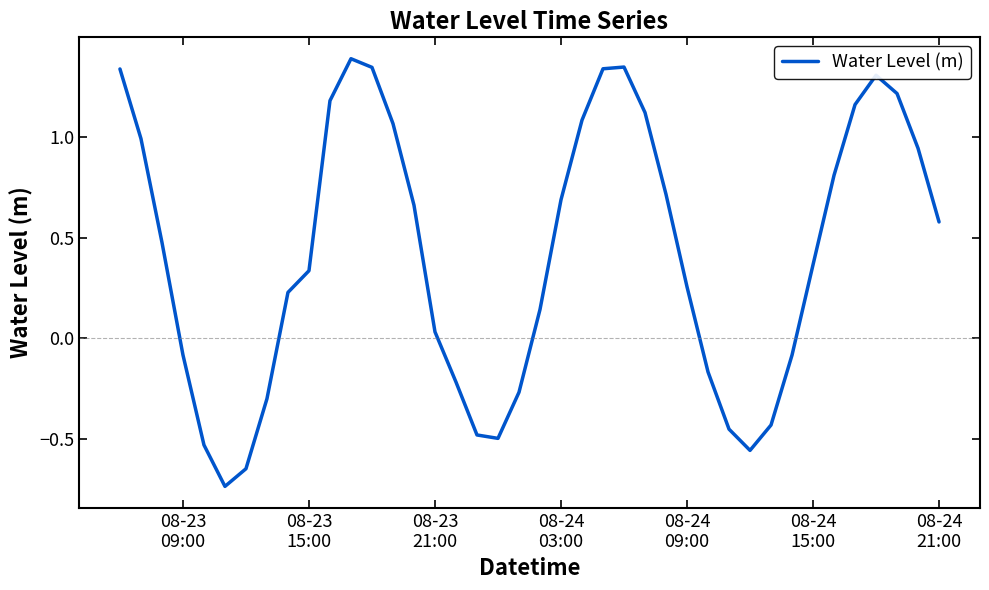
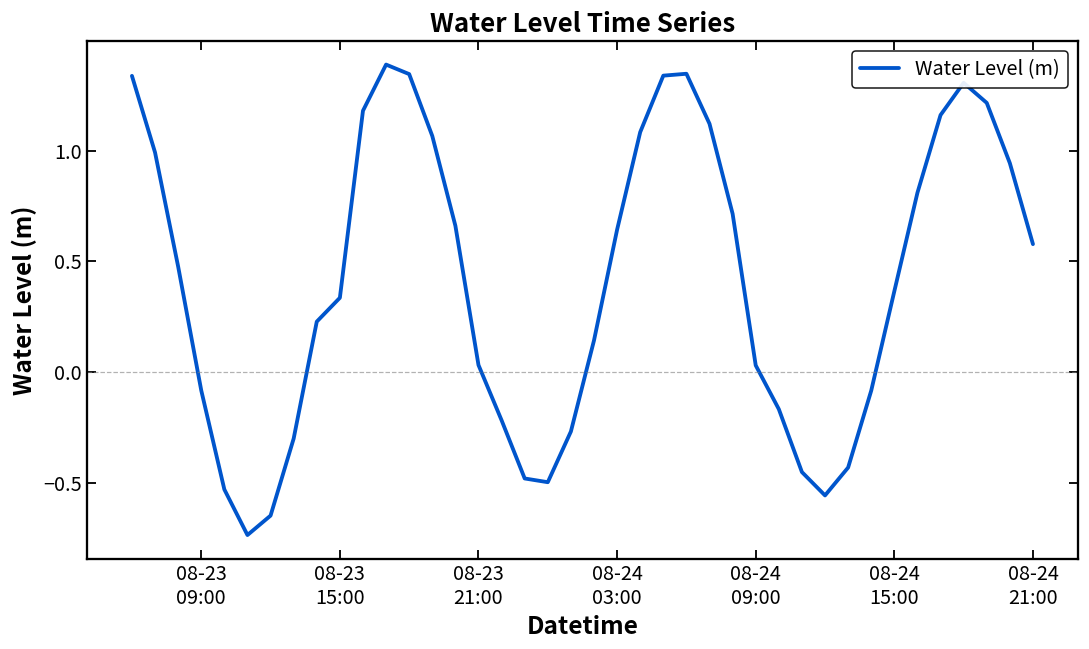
08-24 03:00: 0.69 -> 0.64
08-24 09:00: 0.26 -> 0.03
